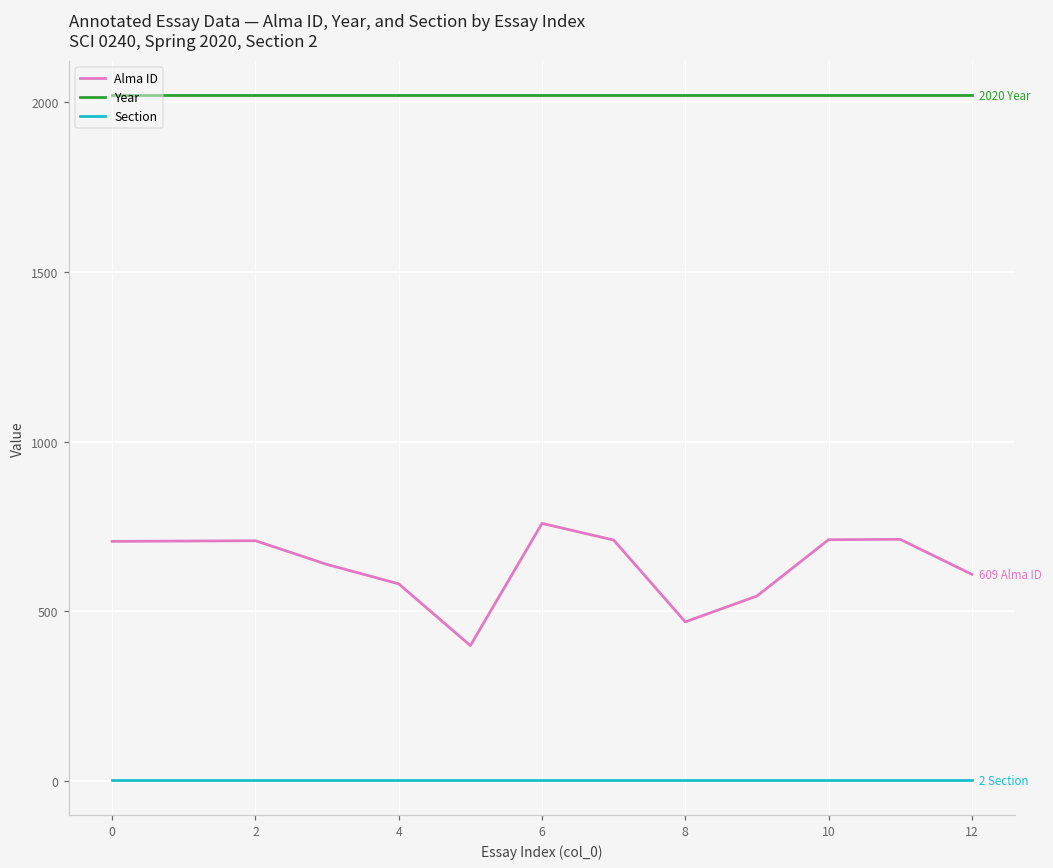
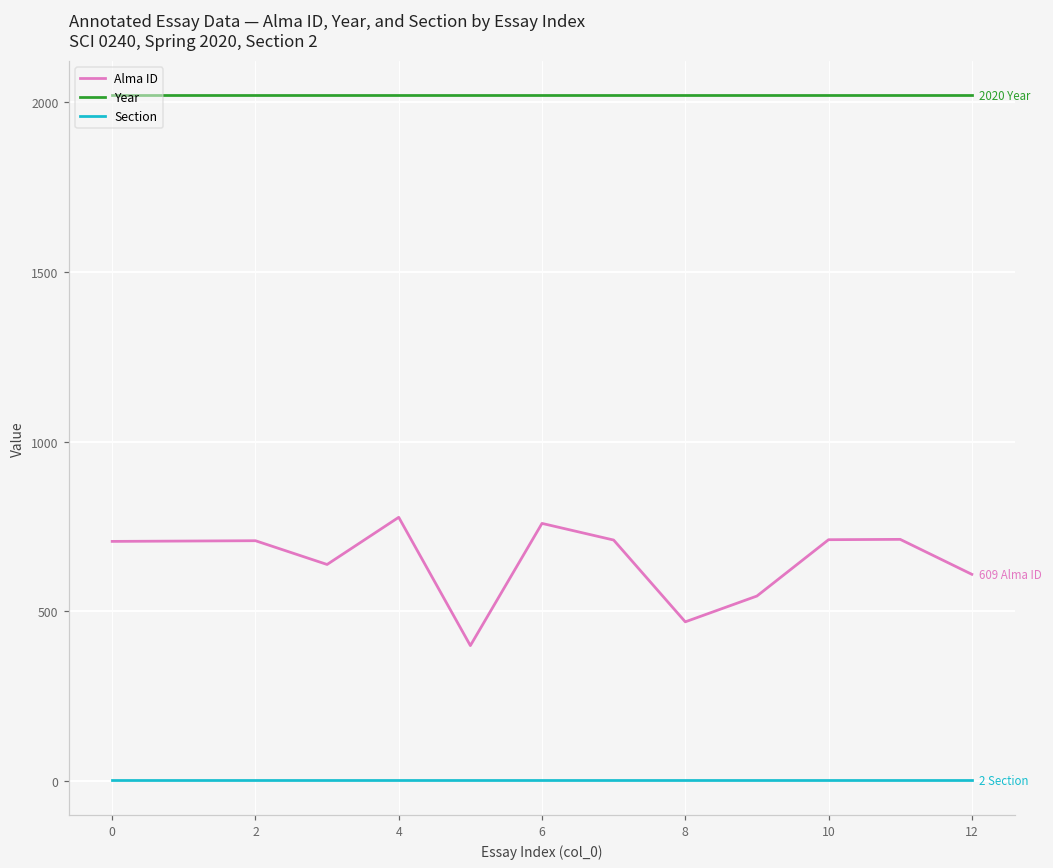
Alma ID, 4: 580 -> 780
